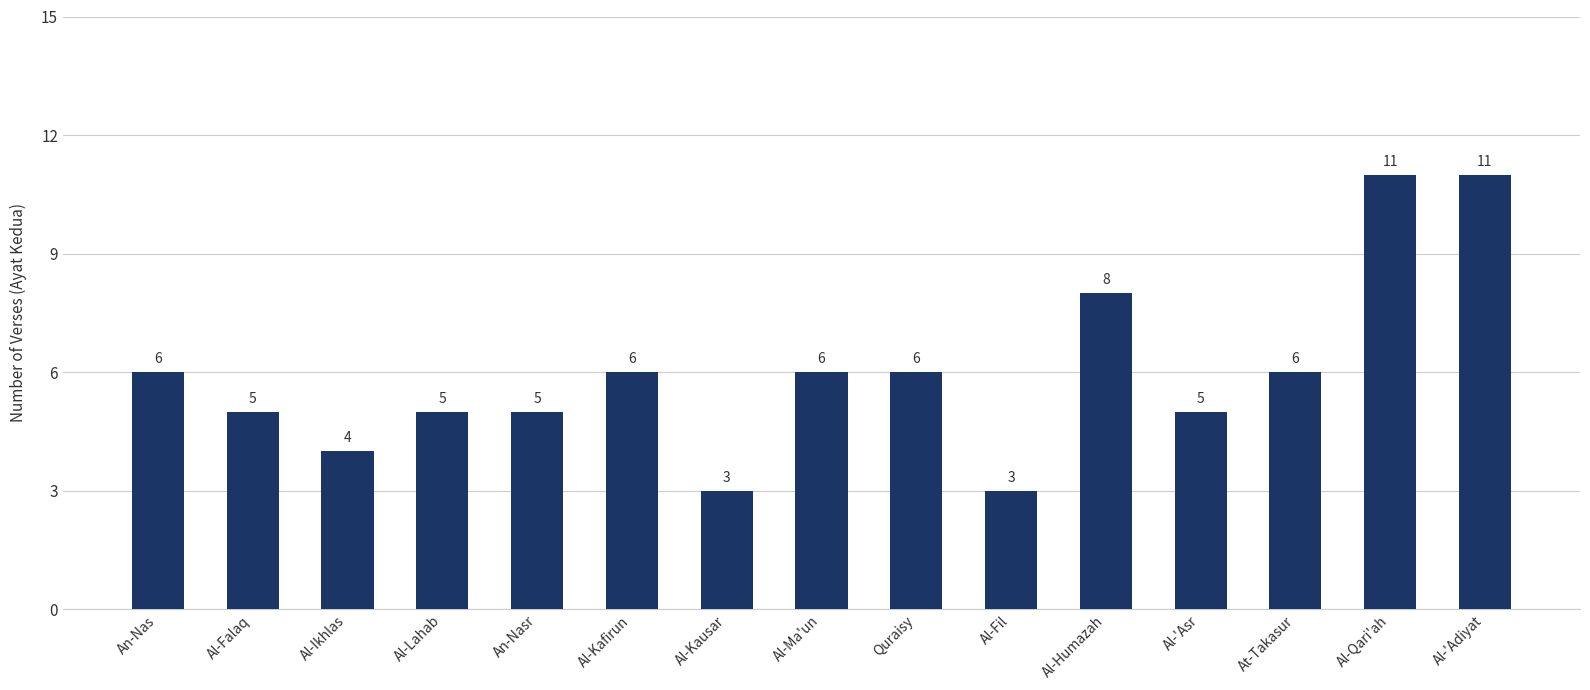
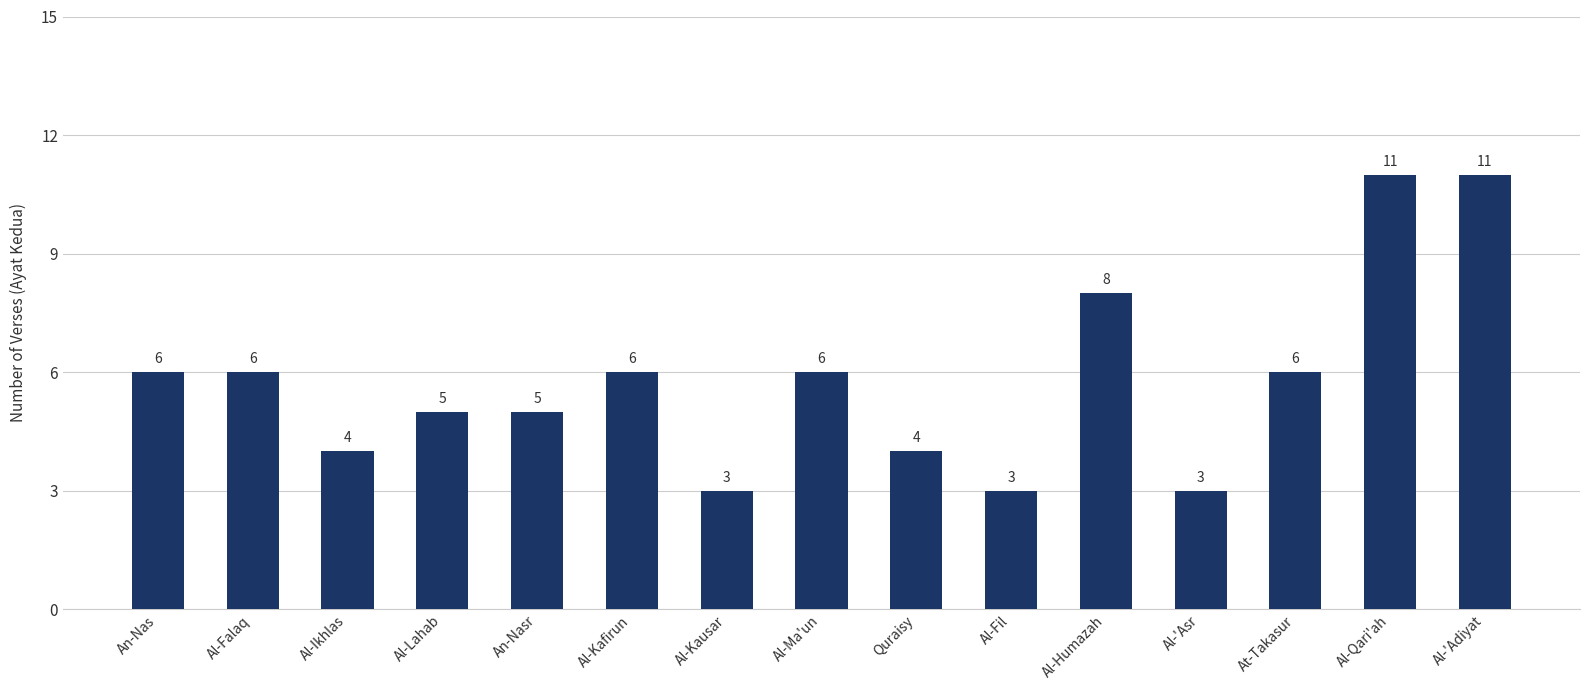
Al-Falaq: 5 -> 6
Quraisy: 6 -> 4
Al-'Asr: 5 -> 3
